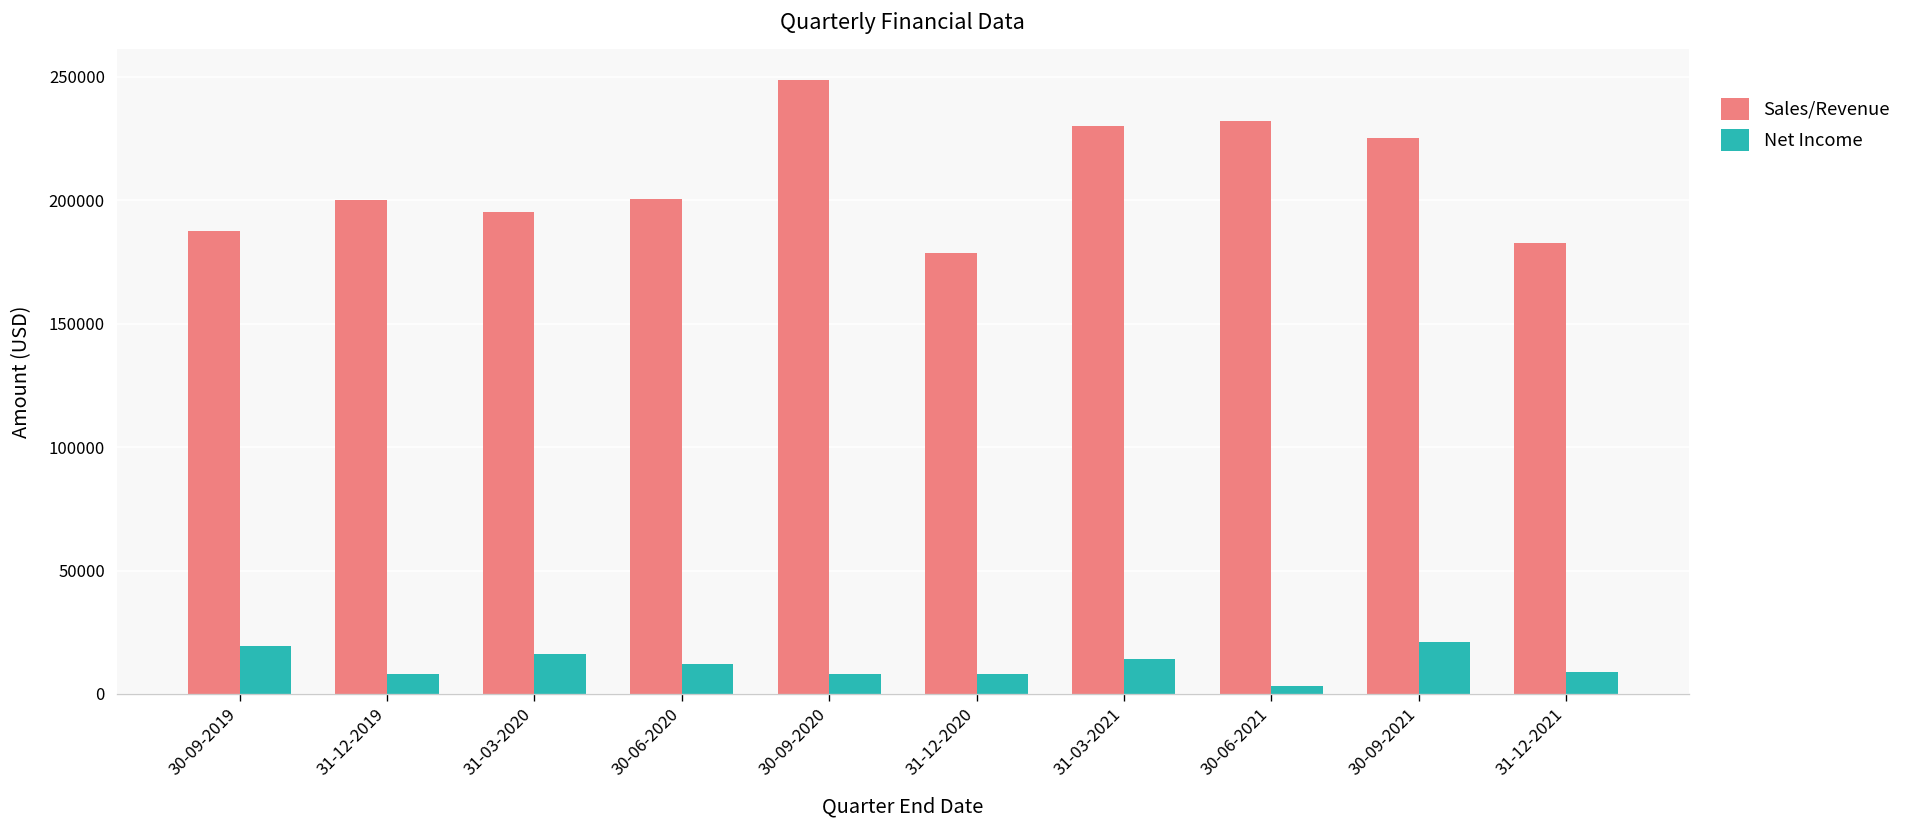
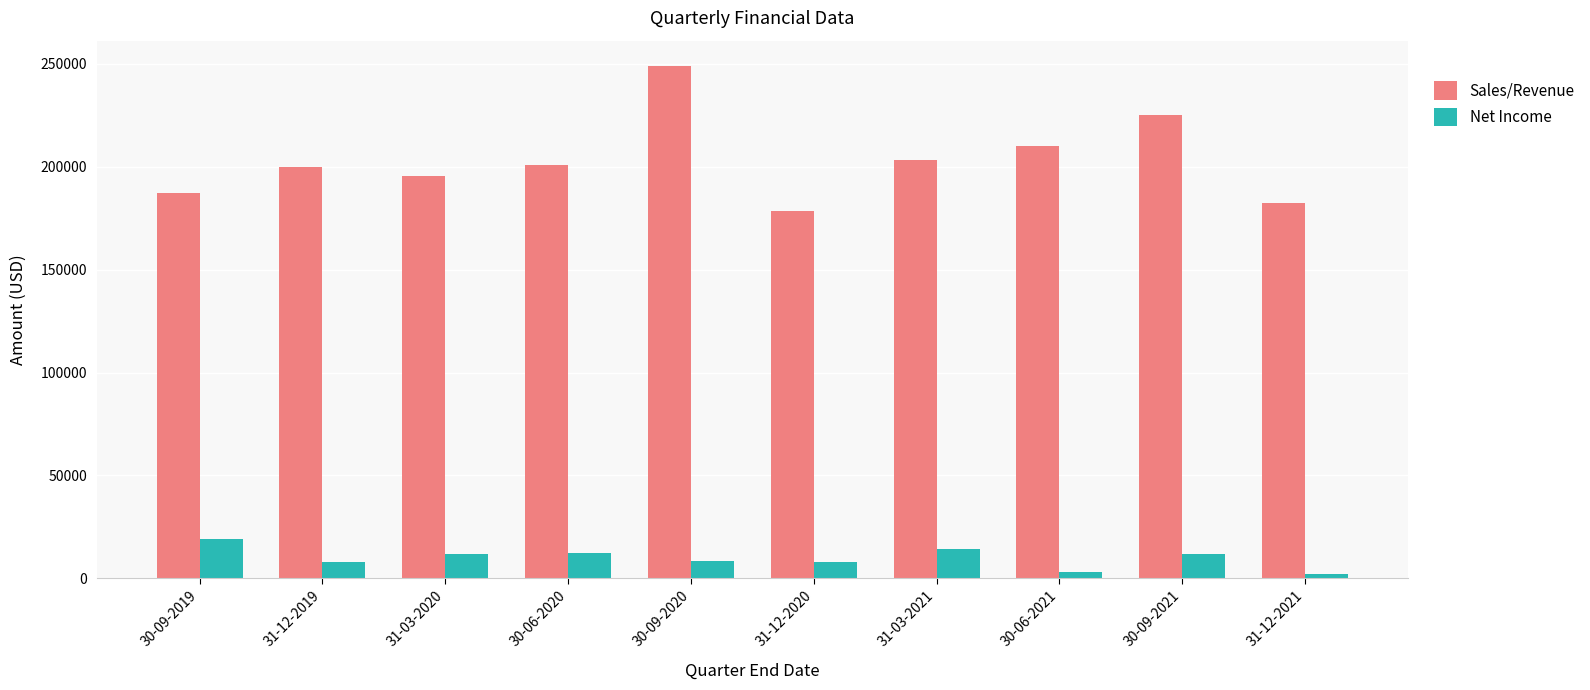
Net Income, 31-03-2020: 16000 -> 12000
Sales/Revenue, 31-03-2021: 230000 -> 204000
Sales/Revenue, 30-06-2021: 232000 -> 210000
Net Income, 30-09-2021: 21000 -> 12000
Net Income, 31-12-2021: 9000 -> 2000
